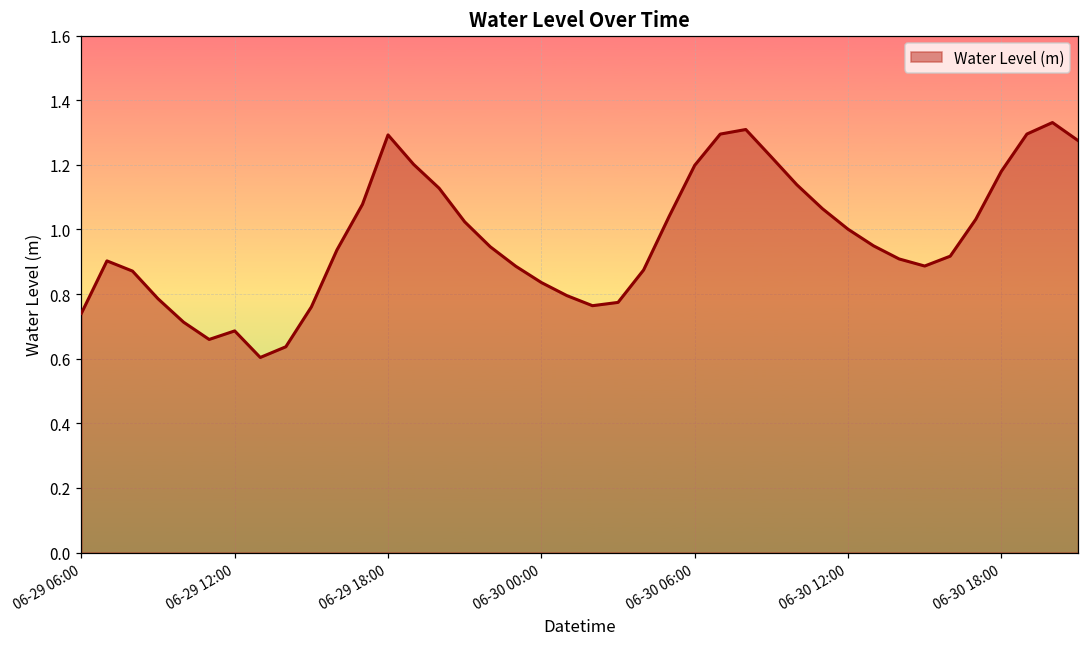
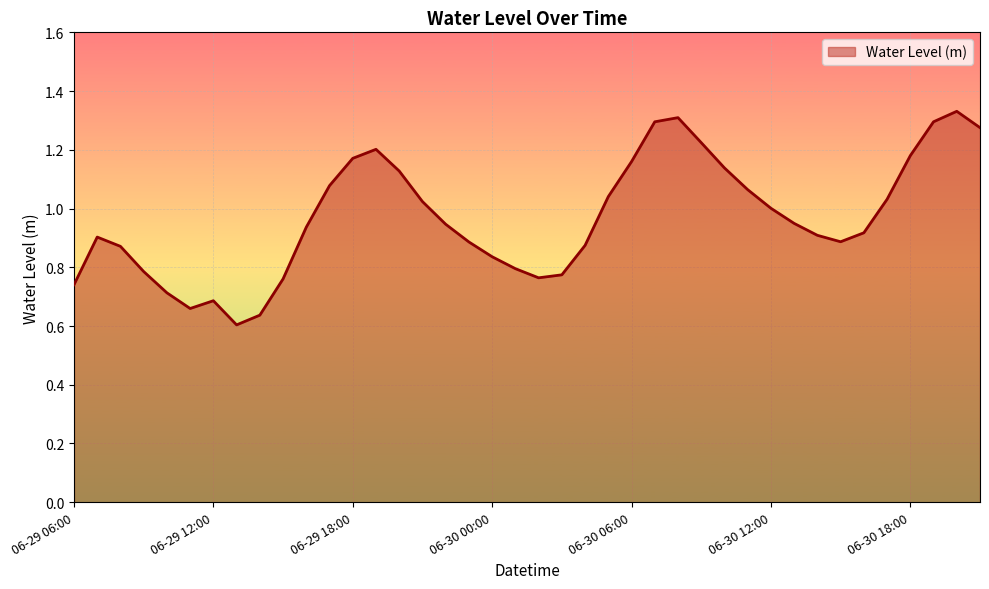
06-29 18:00: 1.29 -> 1.17
06-30 06:00: 1.20 -> 1.16
